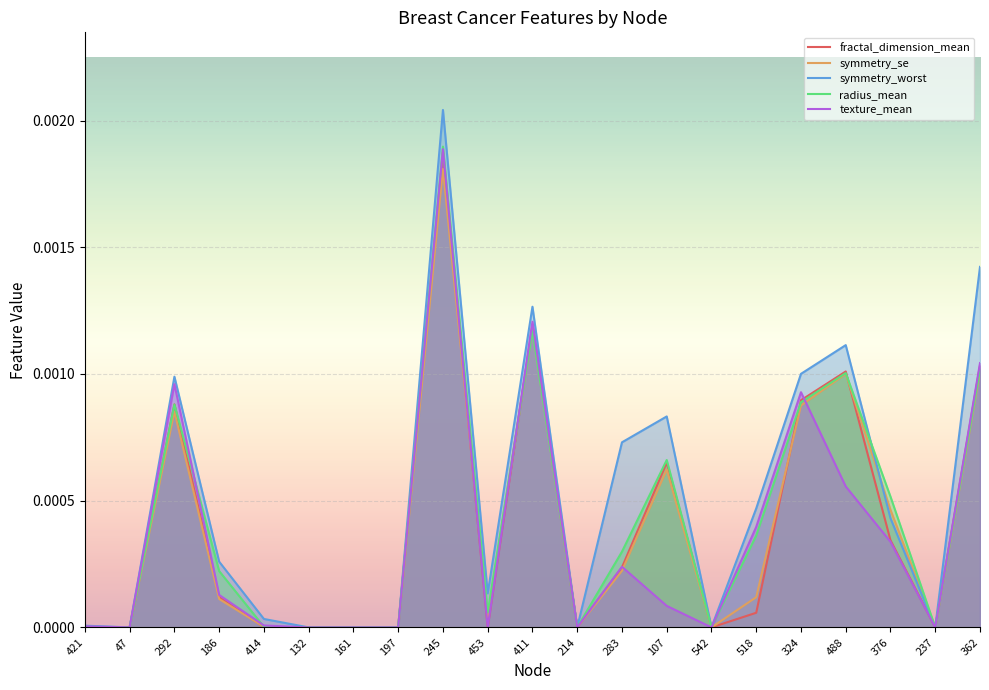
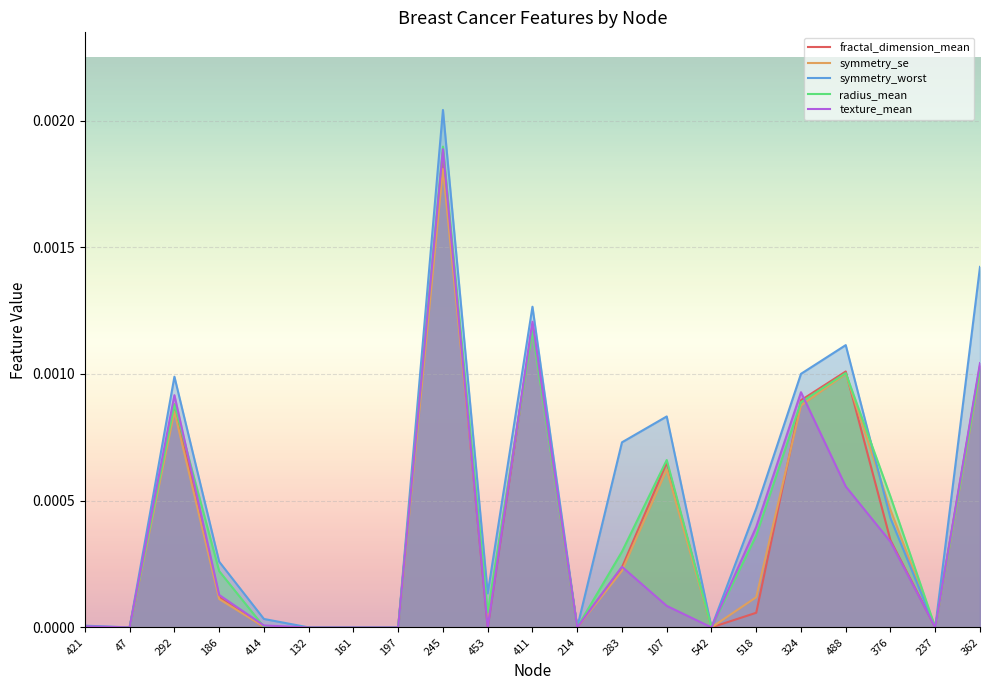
texture_mean, 292: 0.00096 -> 0.00092
